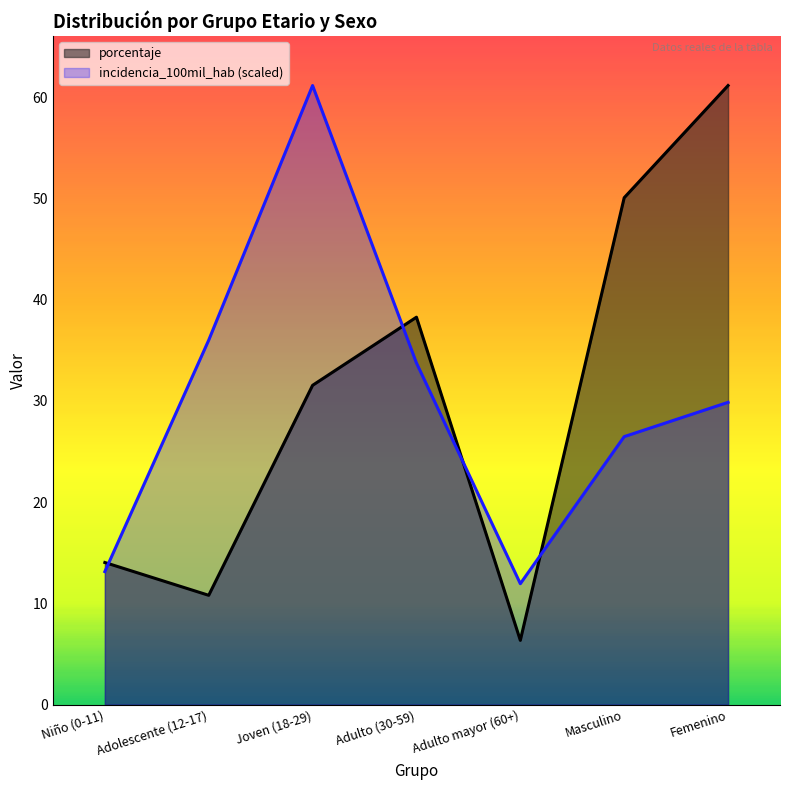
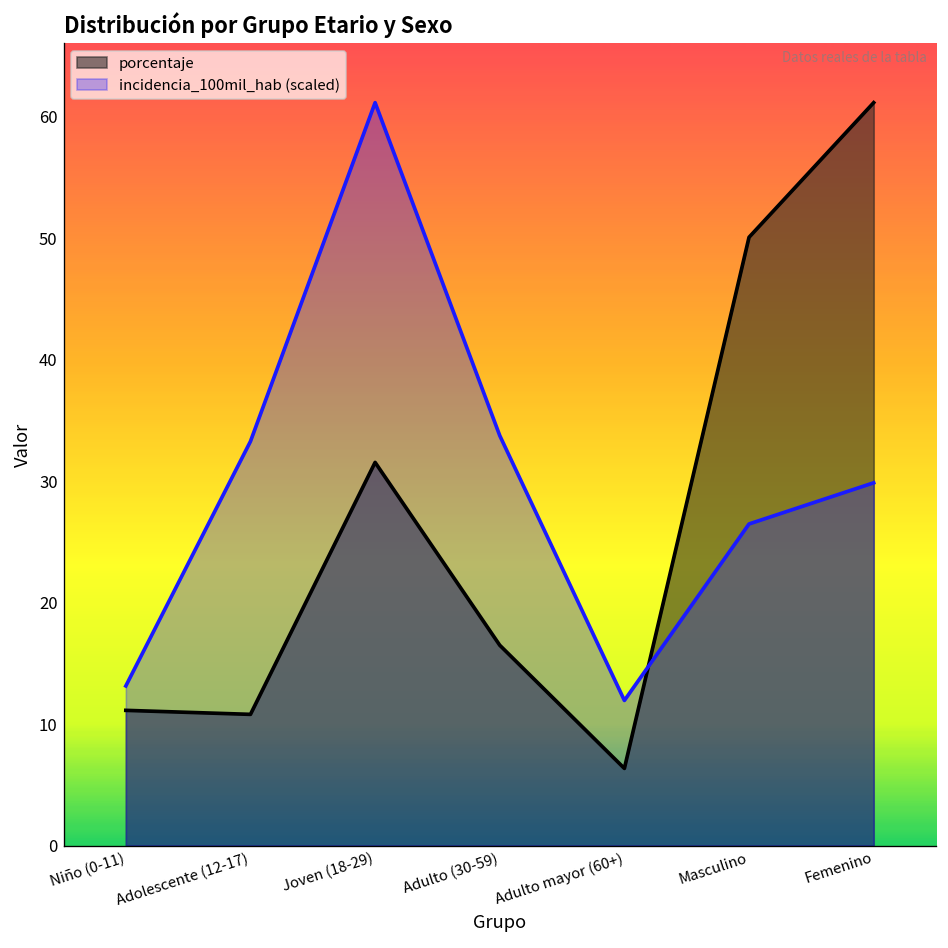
porcentaje, Niño (0-11): 14.0 -> 11.1
incidencia_100mil_hab (scaled), Adolescente (12-17): 36.0 -> 33.3
porcentaje, Adulto (30-59): 38.3 -> 16.5
